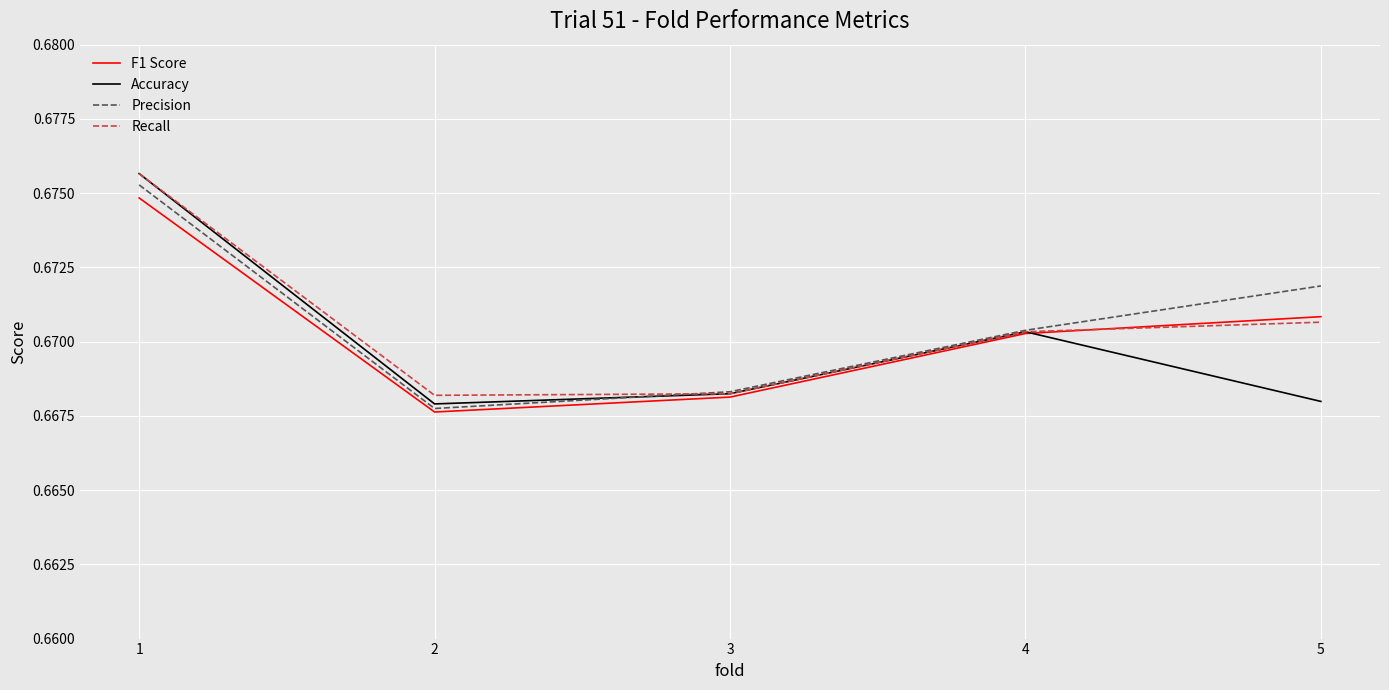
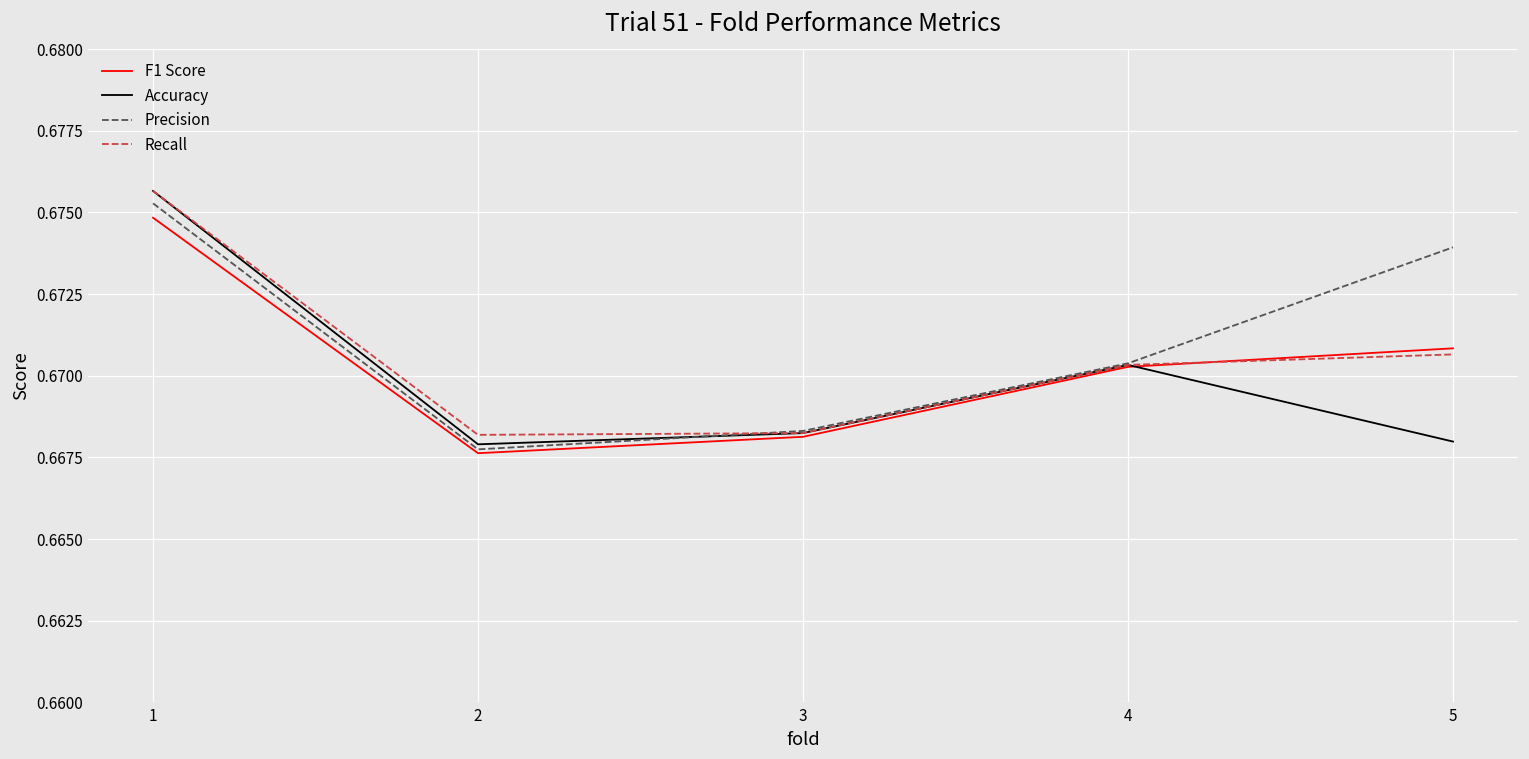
Precision, 5: 0.6719 -> 0.6739
